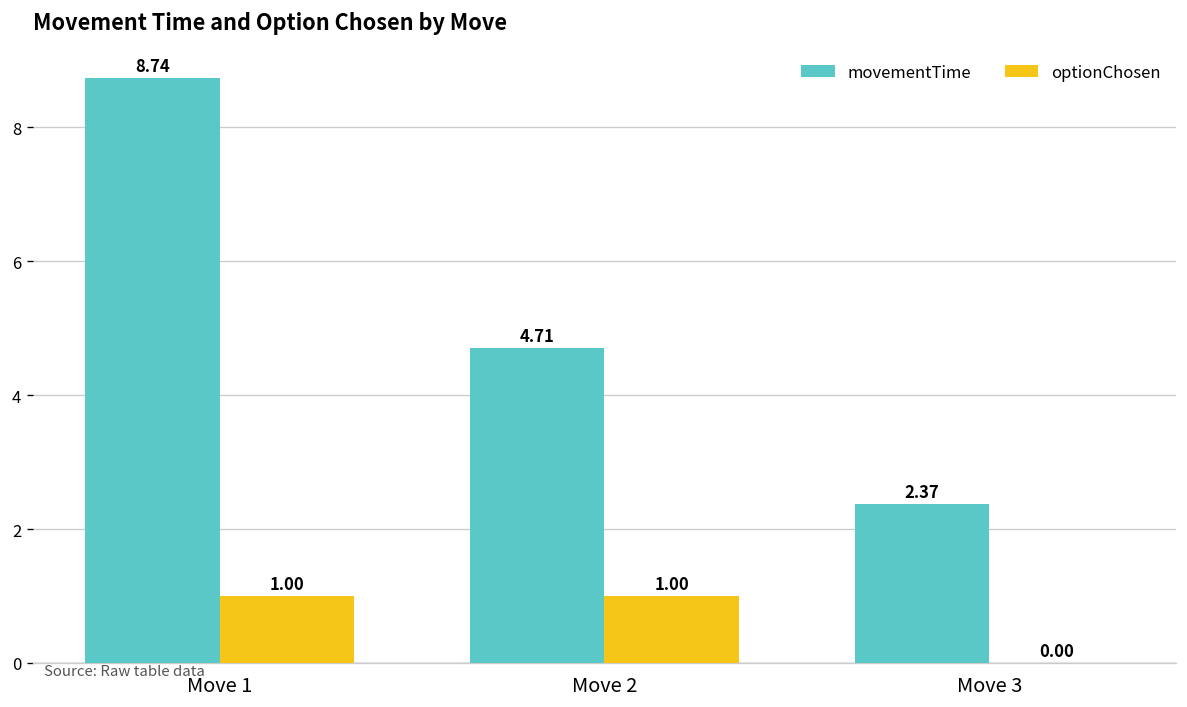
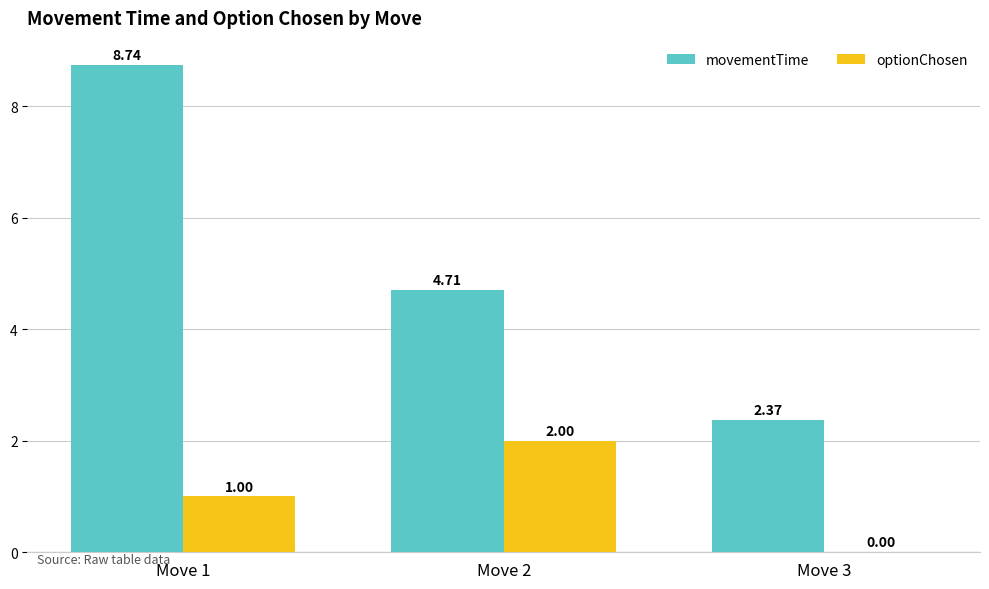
optionChosen, Move 2: 1.00 -> 2.00
